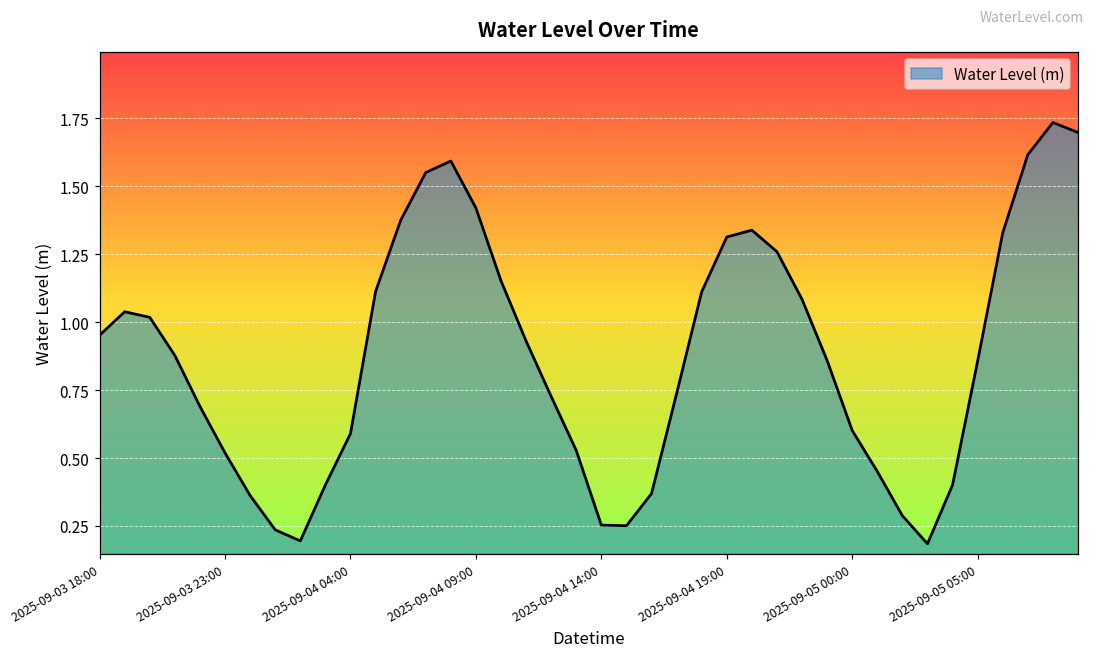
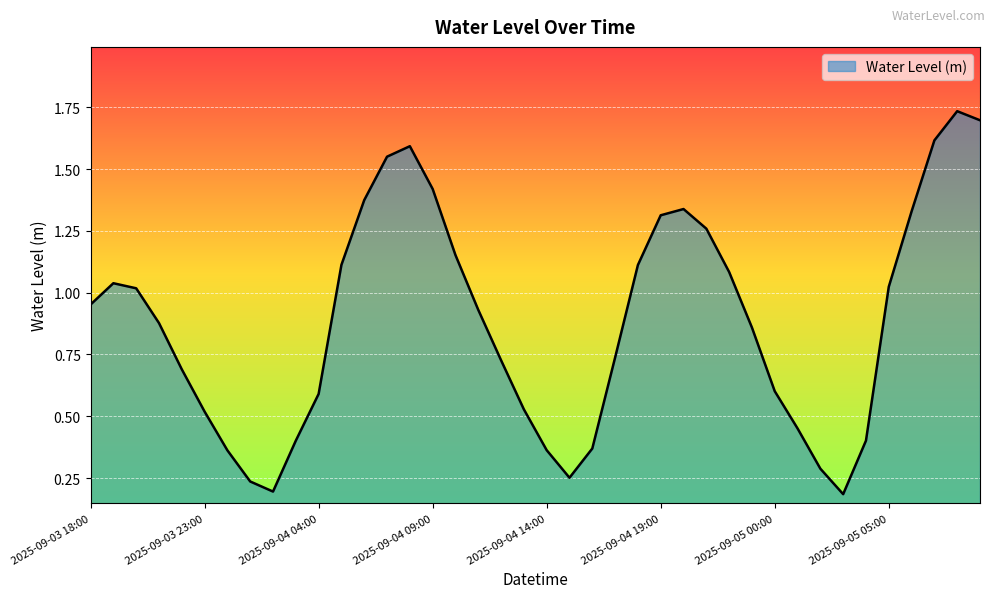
2025-09-04 14:00: 0.25 -> 0.36
2025-09-05 05:00: 0.86 -> 1.02
